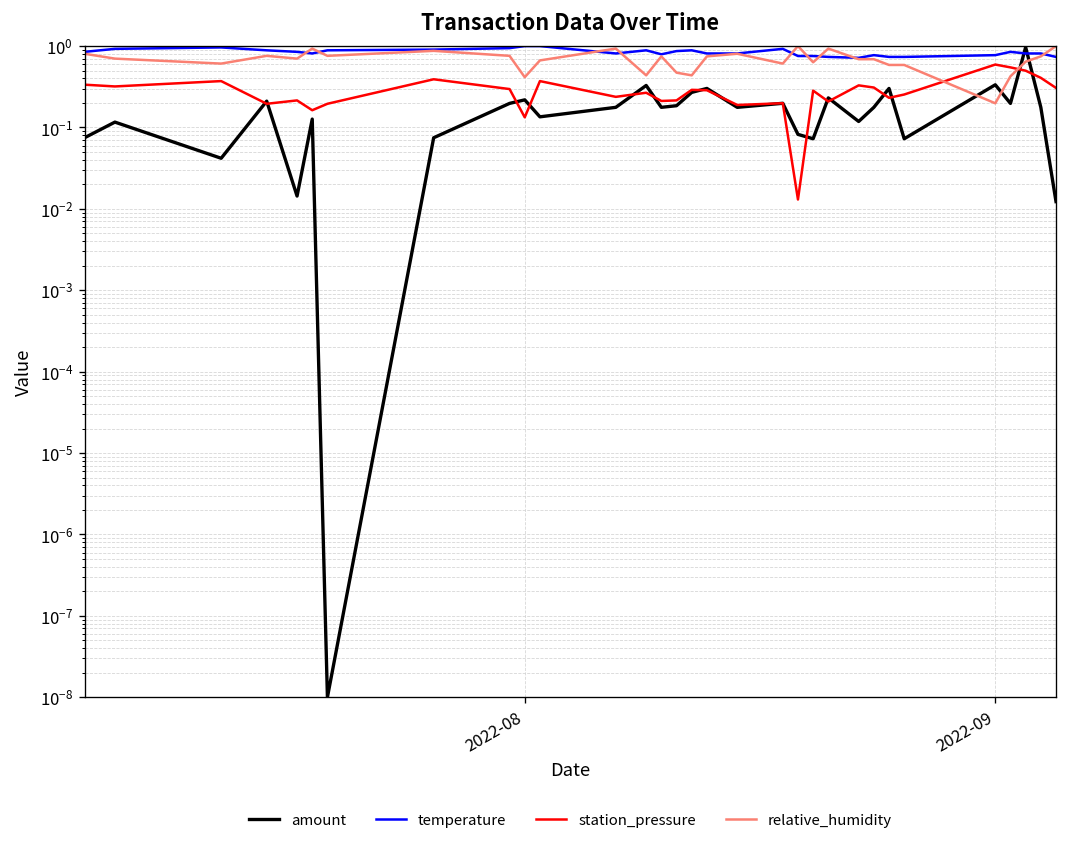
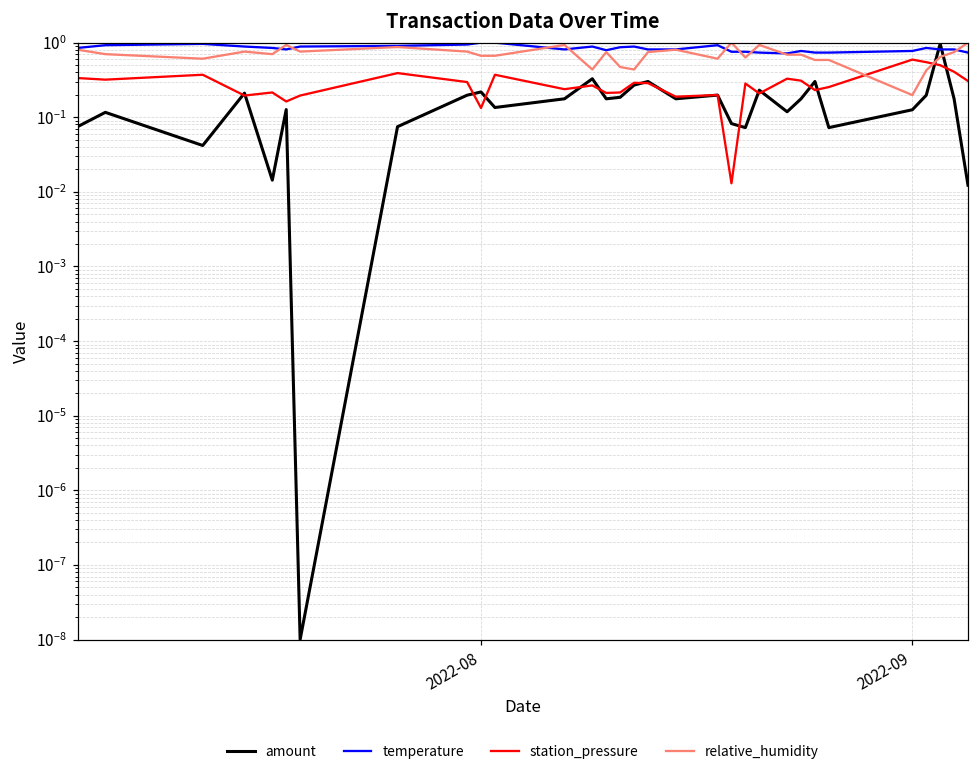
relative_humidity, 2022-08: 0.4 -> 0.7
amount, 2022-09: 0.3 -> 0.13
